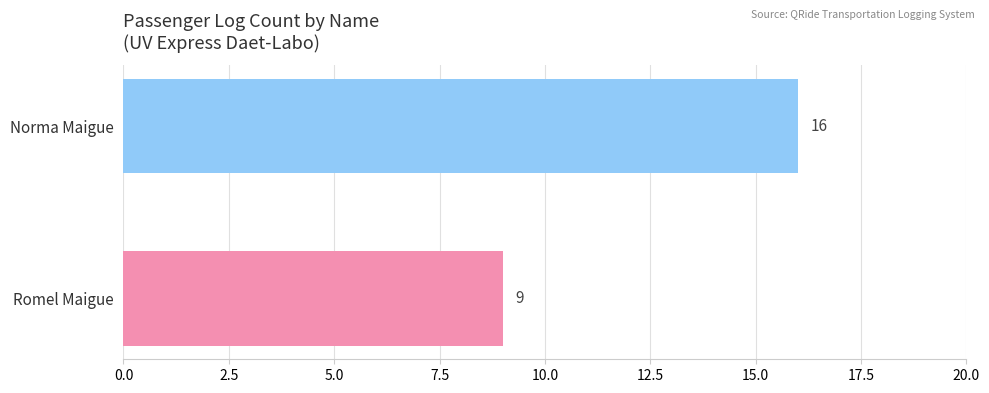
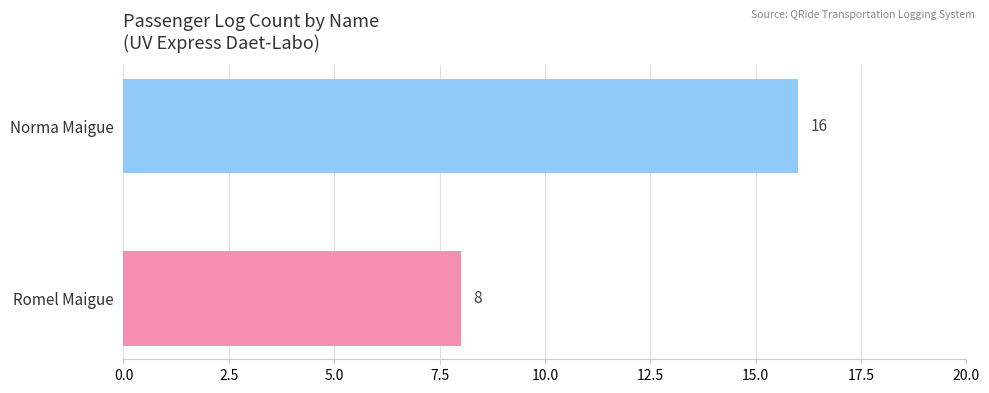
Romel Maigue: 9 -> 8
